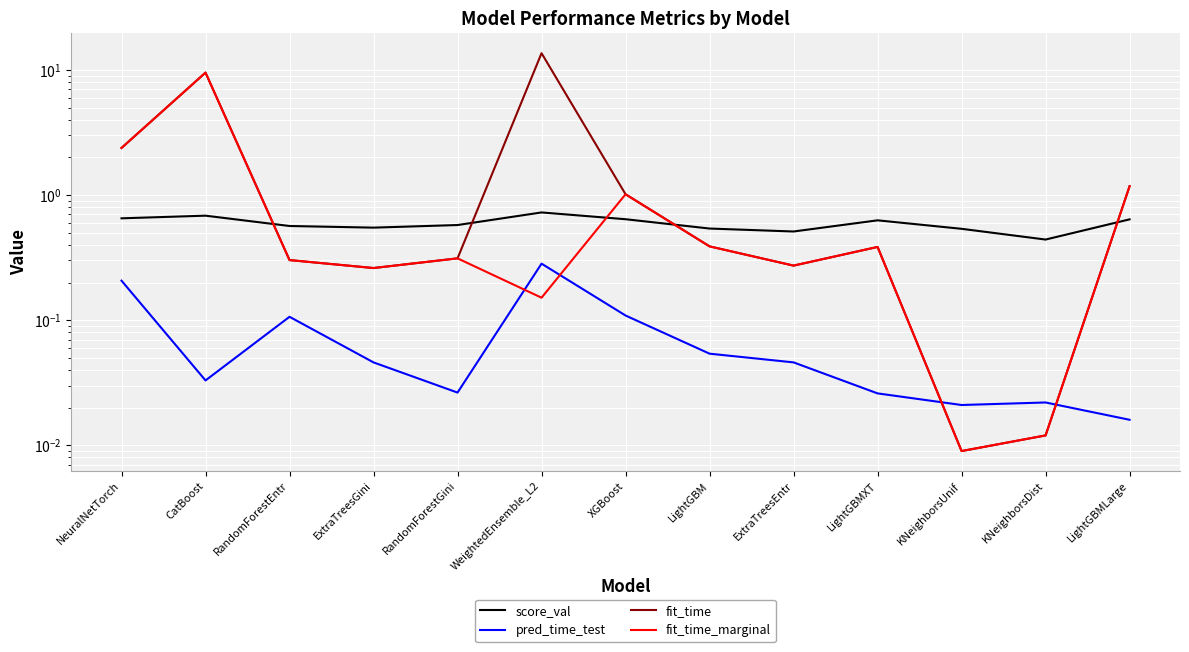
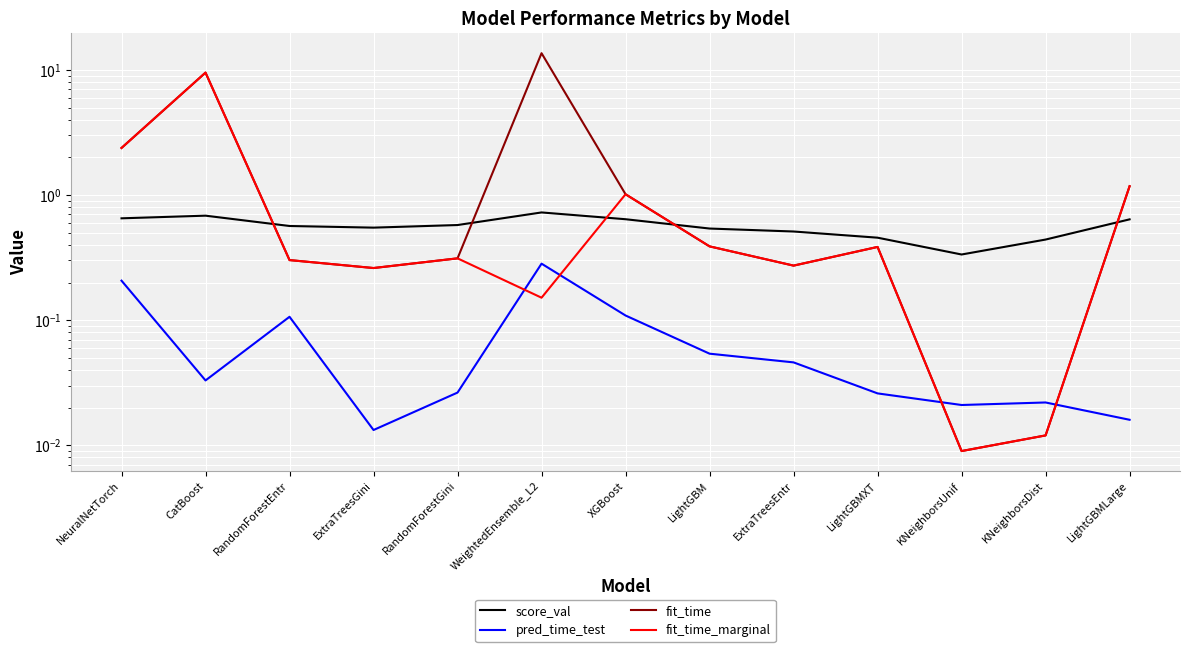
pred_time_test, ExtraTreesGini: 0.046 -> 0.013
score_val, LightGBMXT: 0.6 -> 0.46
score_val, KNeighborsUnif: 0.54 -> 0.33
